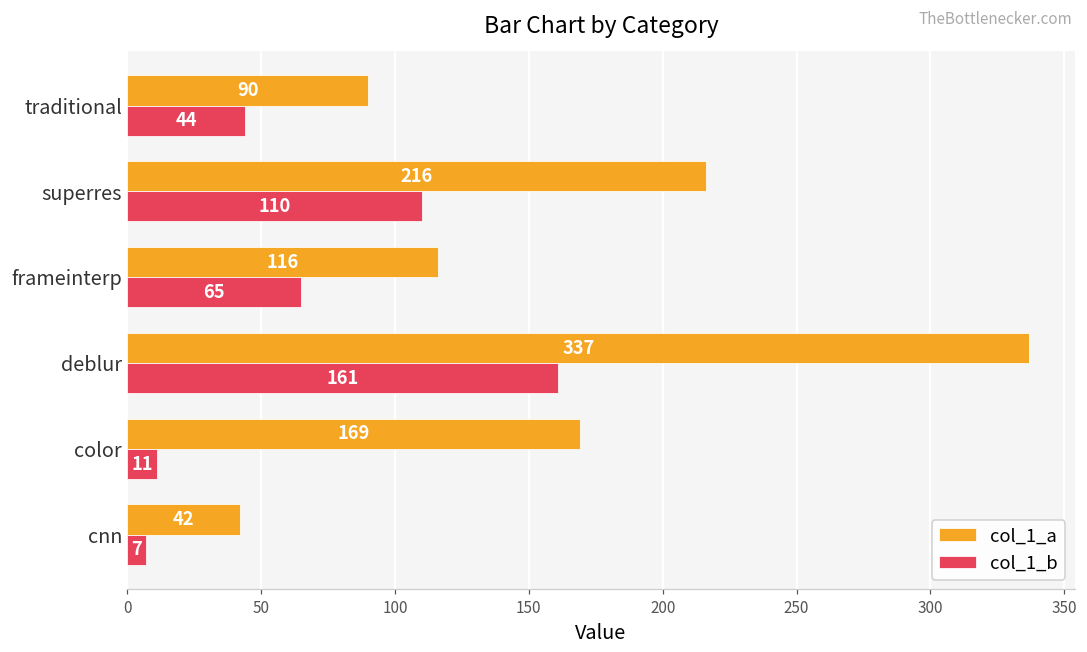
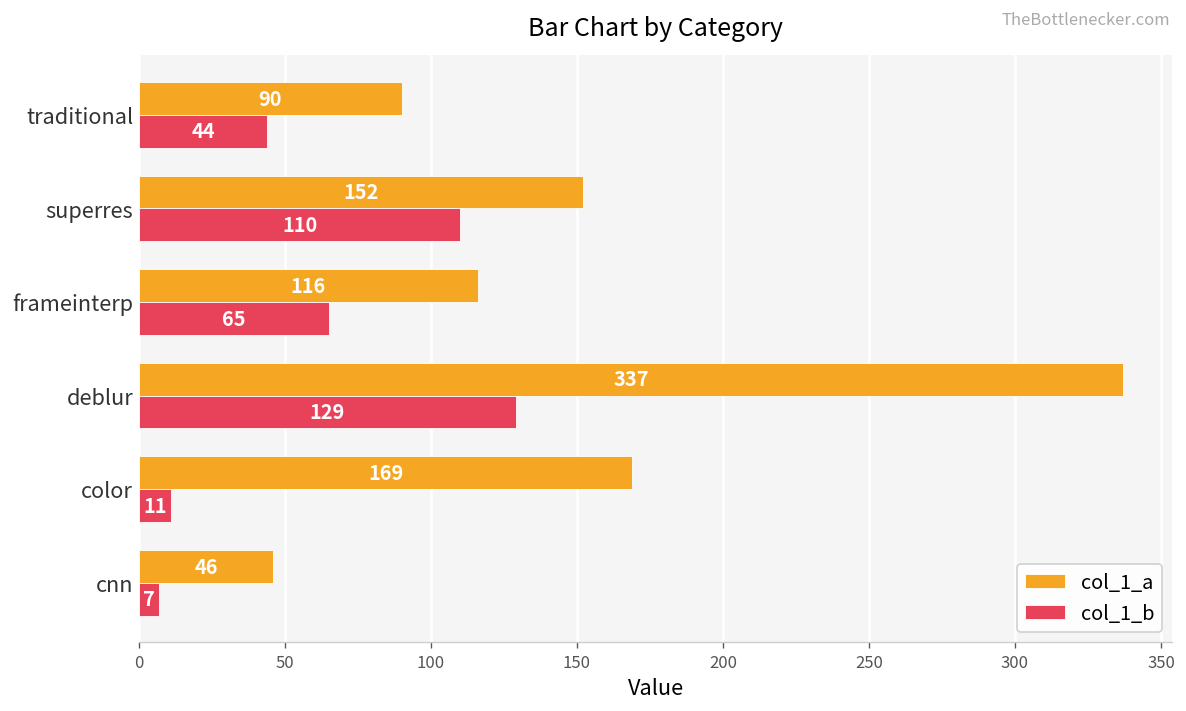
col_1_a, superres: 216 -> 152
col_1_b, deblur: 161 -> 129
col_1_a, cnn: 42 -> 46
